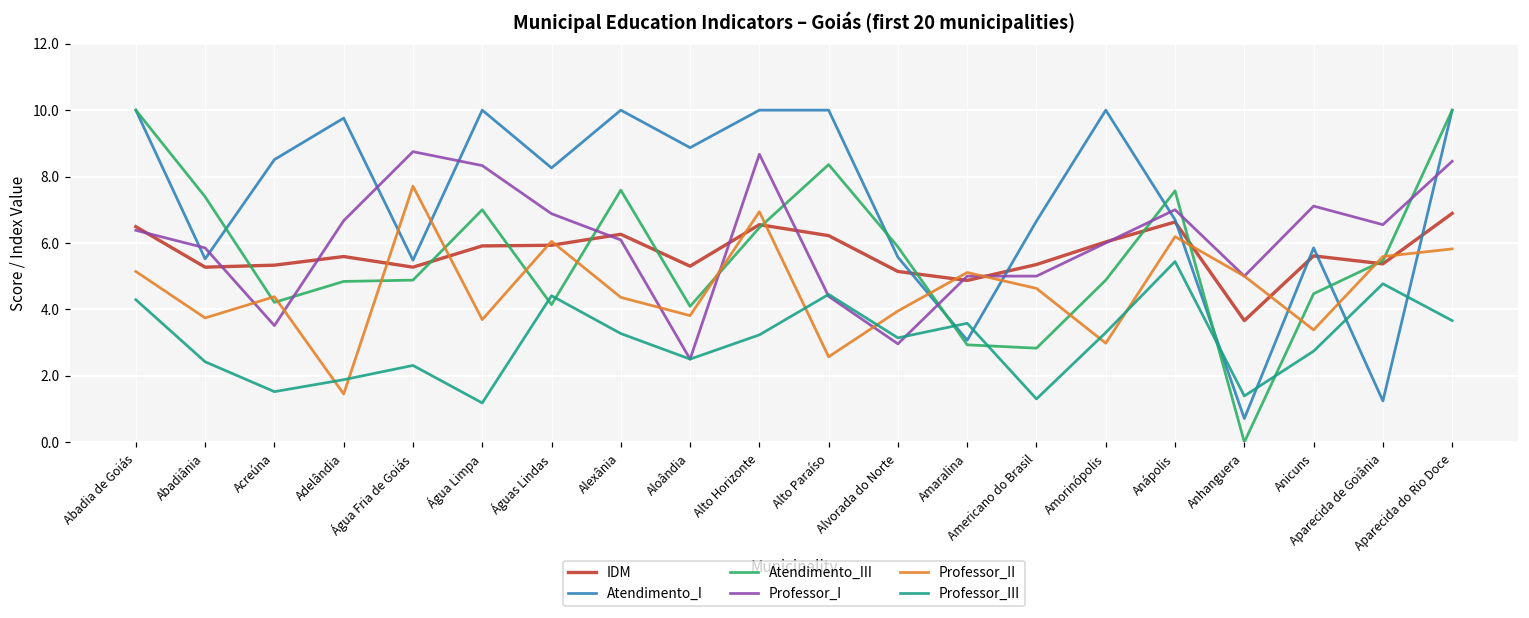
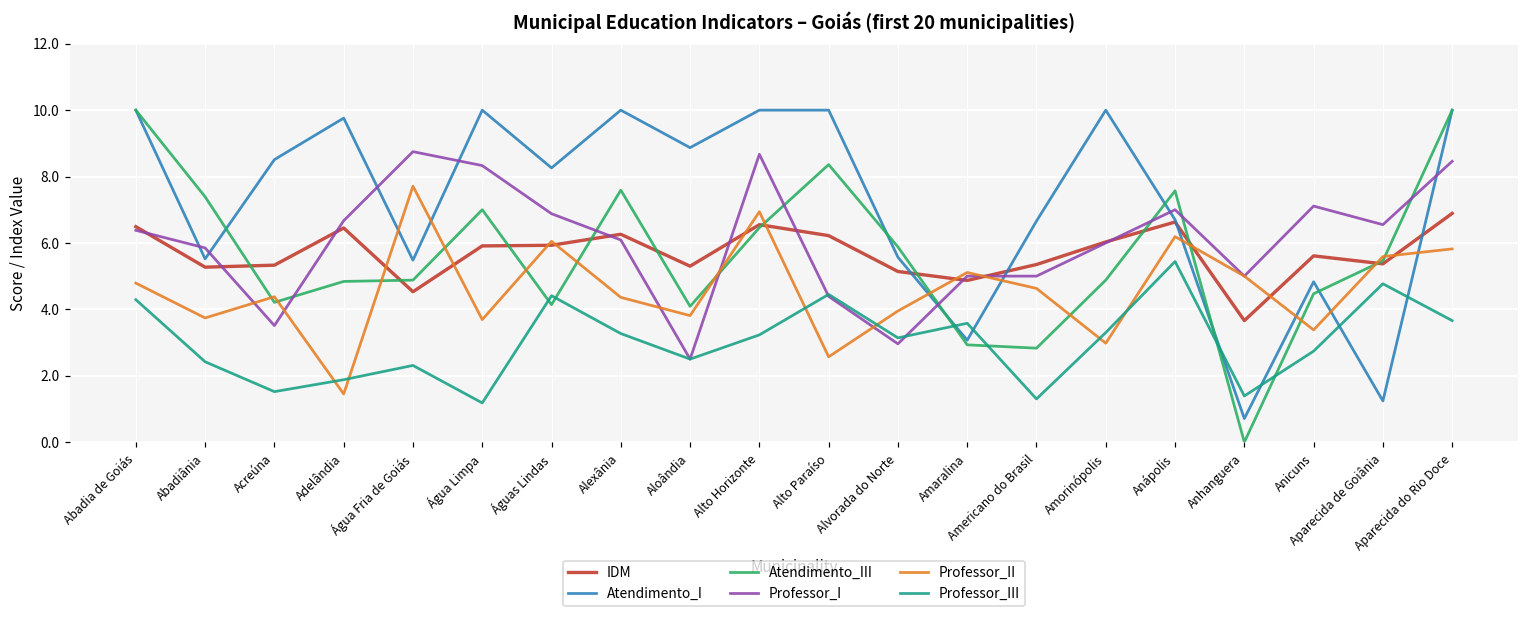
Professor_II, Abadia de Goiás: 5.1 -> 4.8
IDM, Adelândia: 5.6 -> 6.5
IDM, Água Fria de Goiás: 5.3 -> 4.5
Atendimento_I, Anicuns: 5.9 -> 4.8
